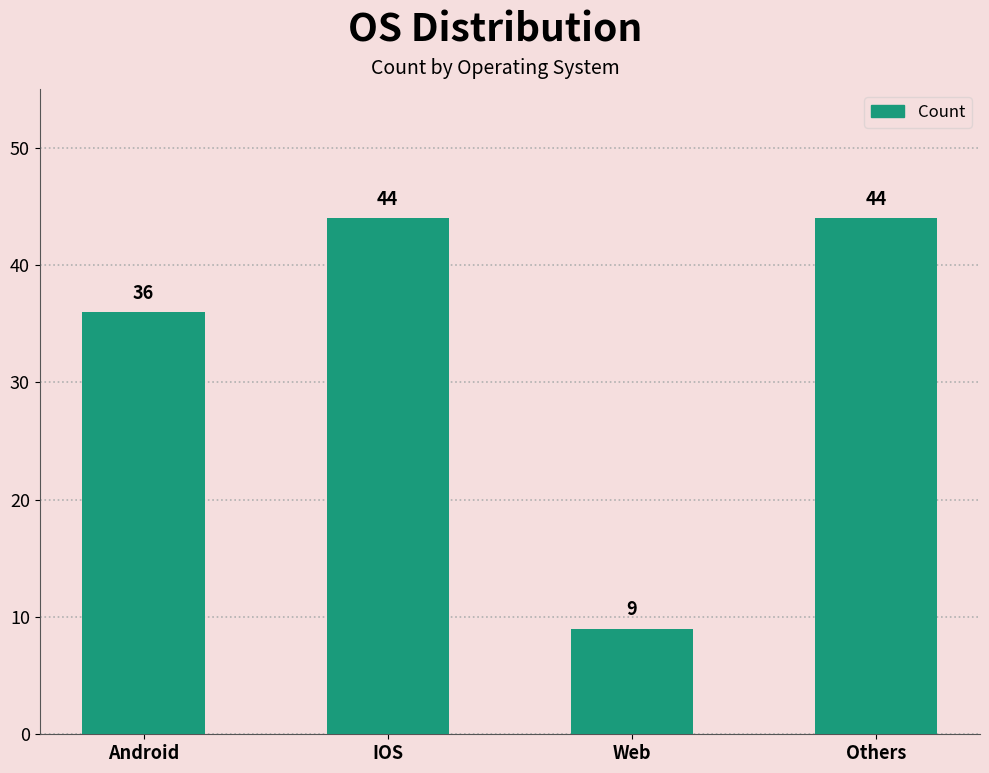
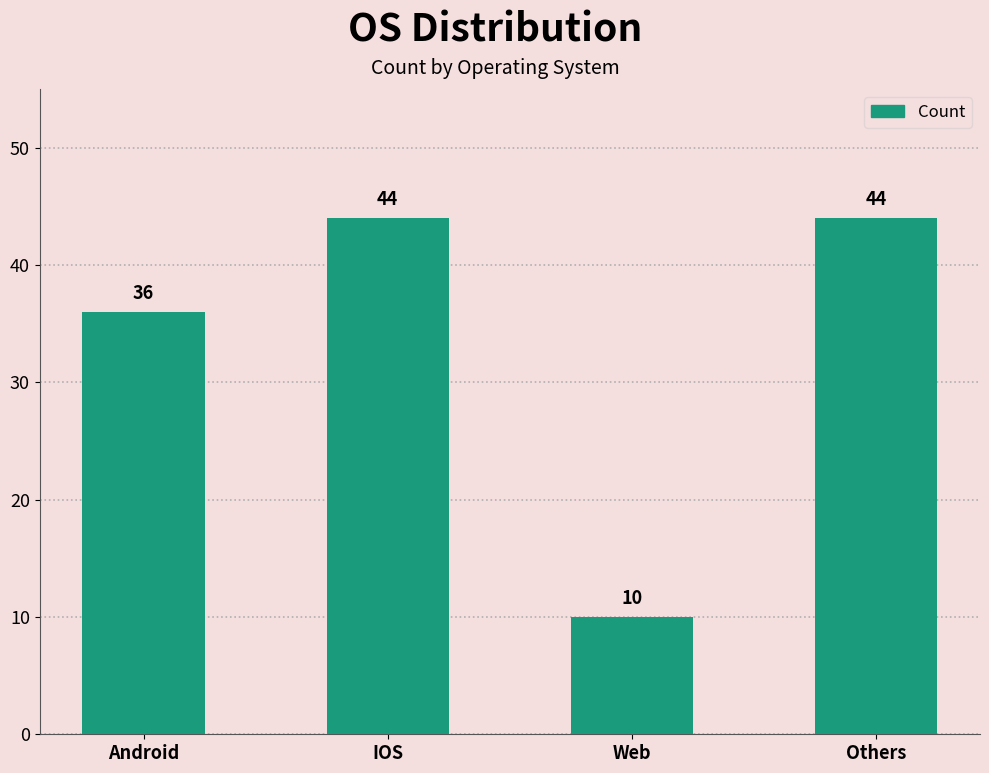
Web: 9 -> 10
